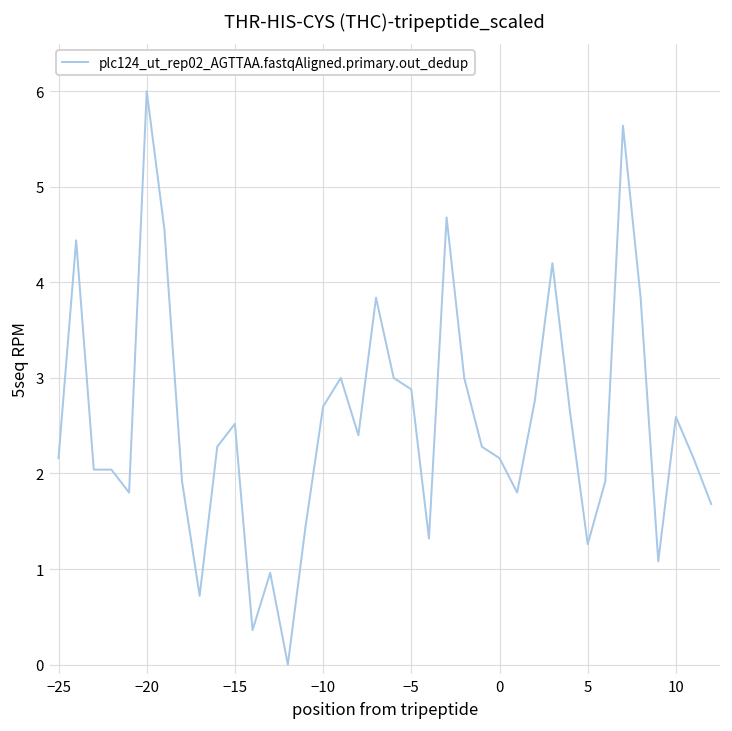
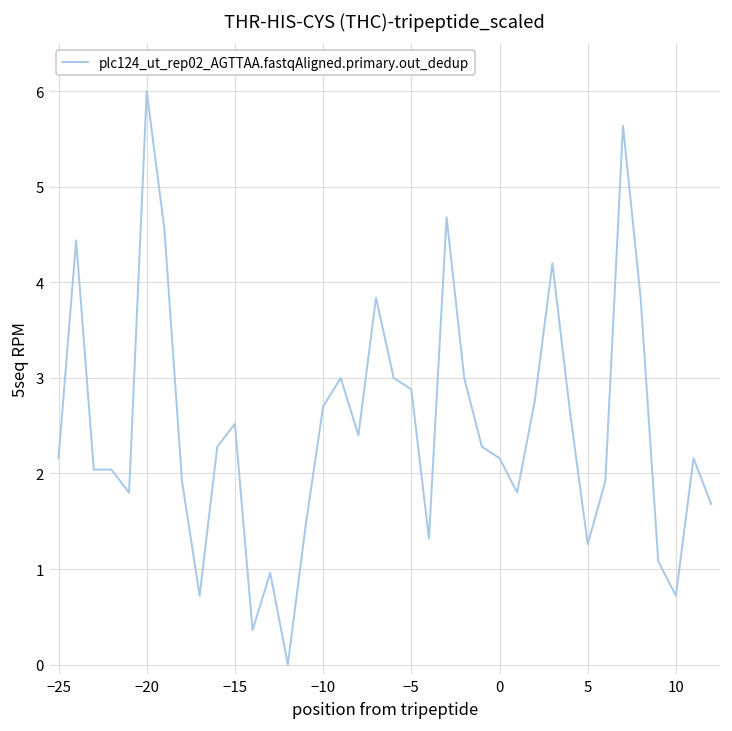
10: 2.6 -> 0.7
